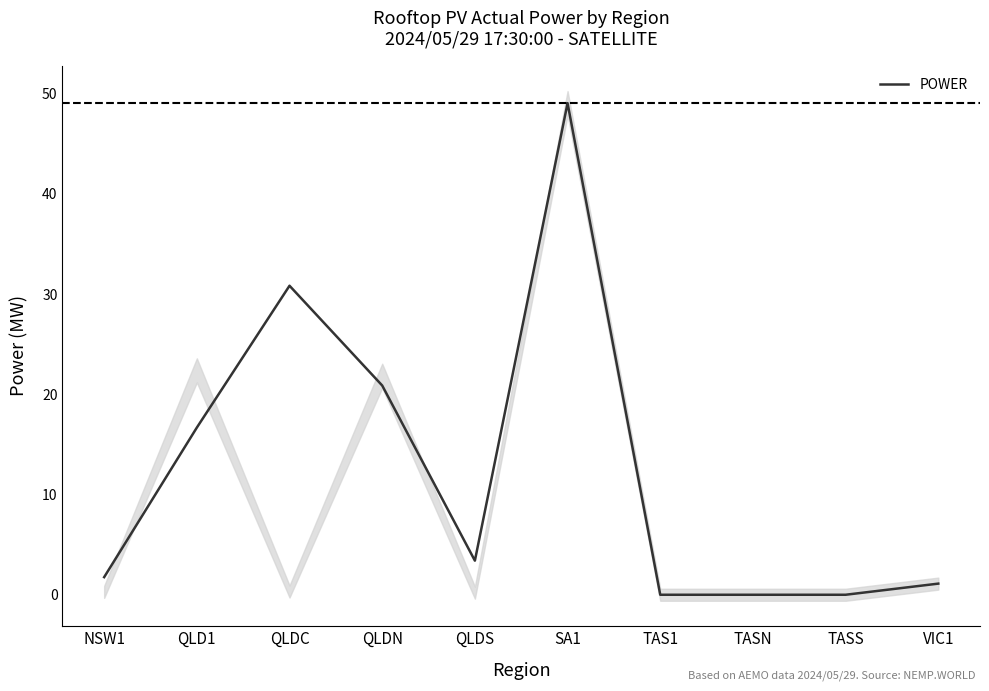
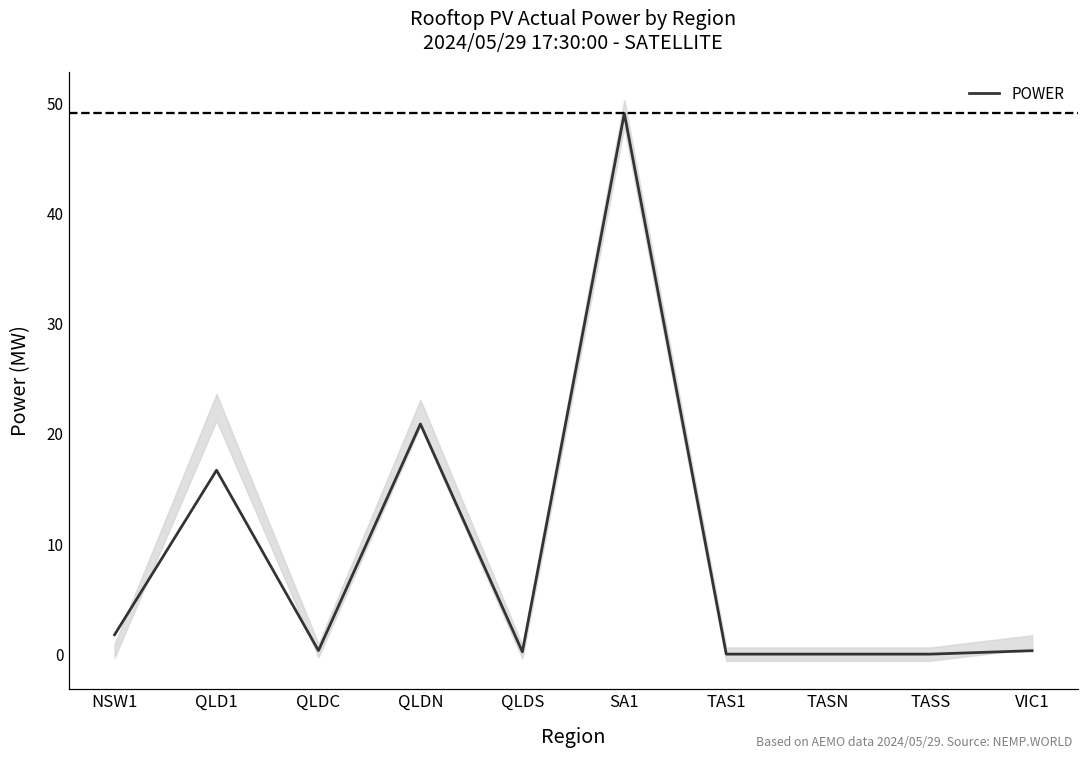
POWER, QLDC: 30.8 -> 0.3
POWER, QLDS: 3.4 -> 0.2
POWER, VIC1: 1.1 -> 0.3
